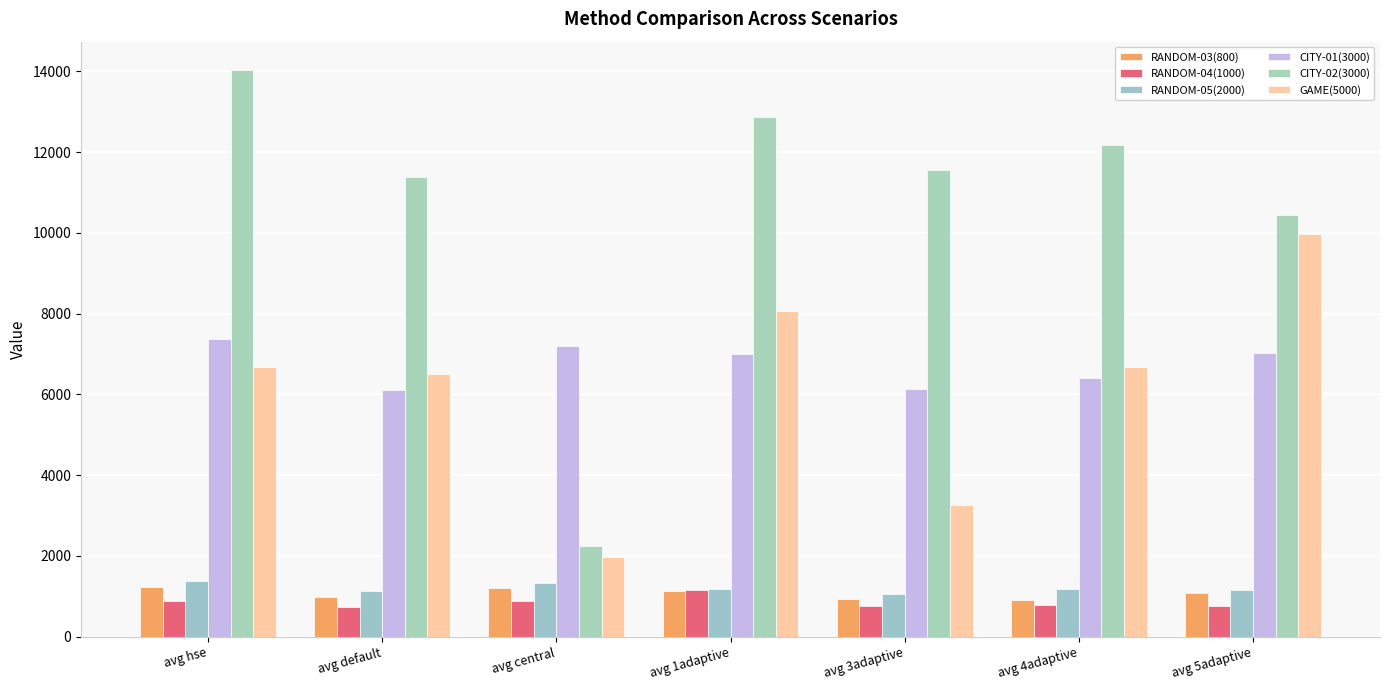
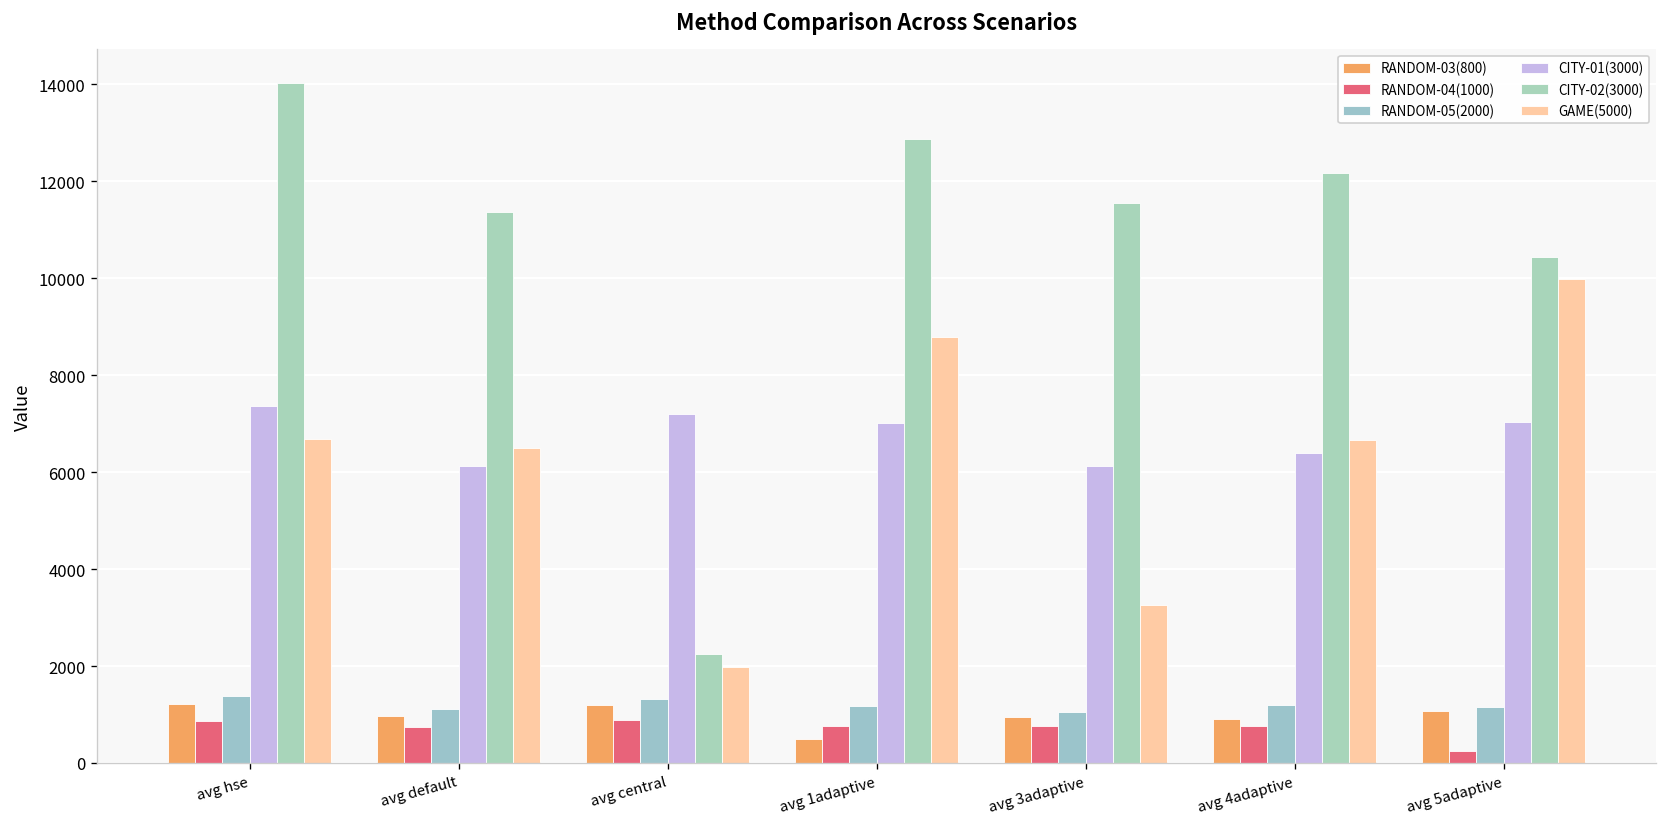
RANDOM-03(800), avg 1adaptive: 1100 -> 500
RANDOM-04(1000), avg 1adaptive: 1200 -> 800
GAME(5000), avg 1adaptive: 8100 -> 8800
RANDOM-04(1000), avg 5adaptive: 800 -> 200
